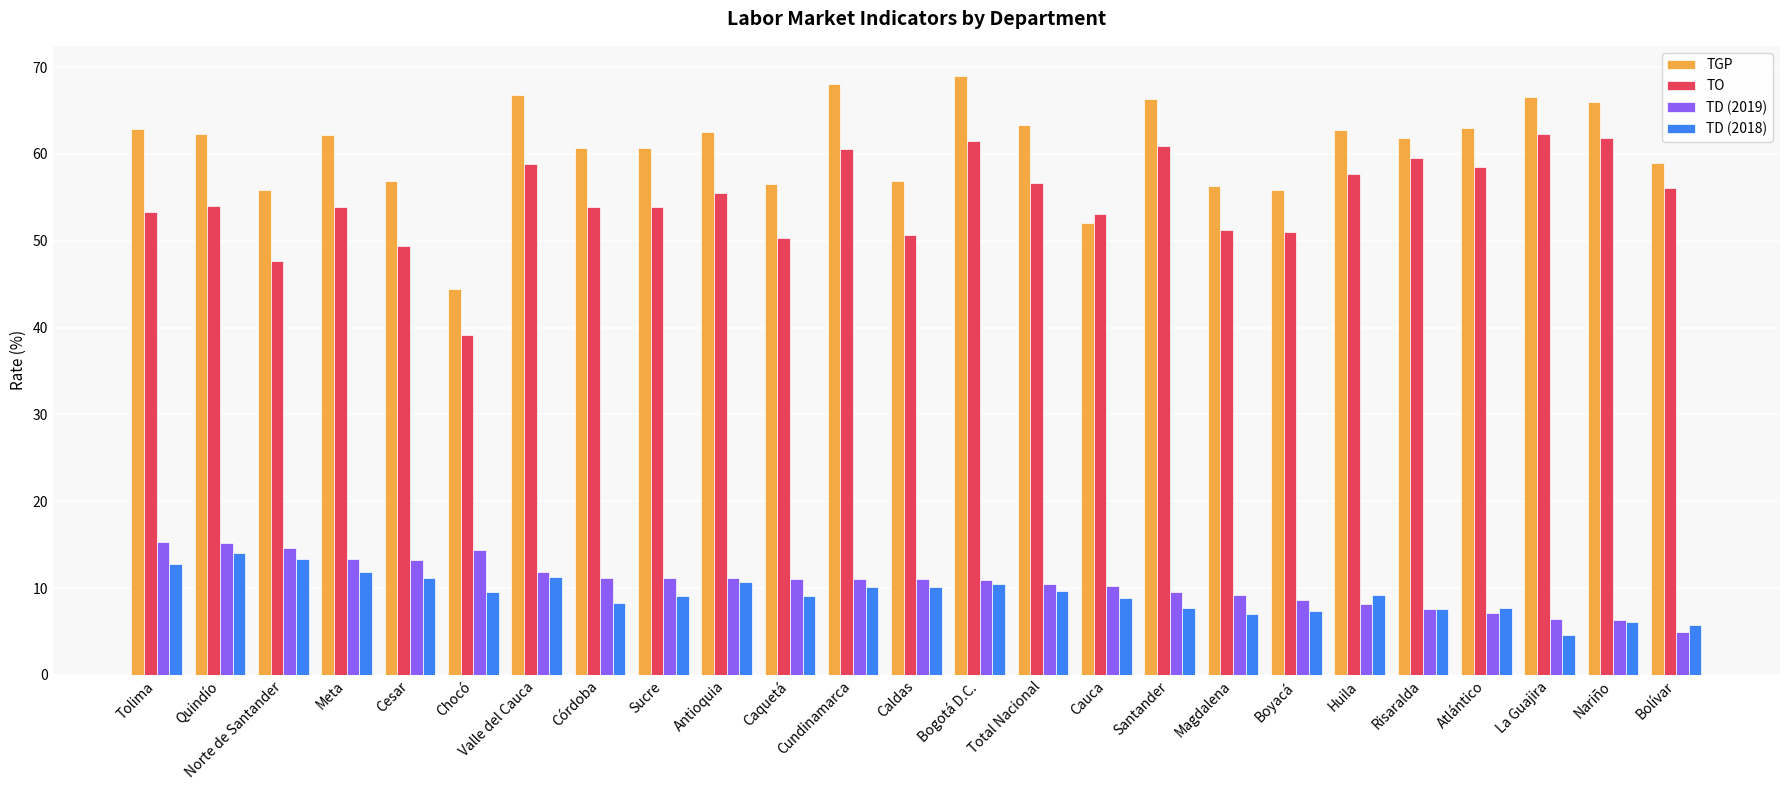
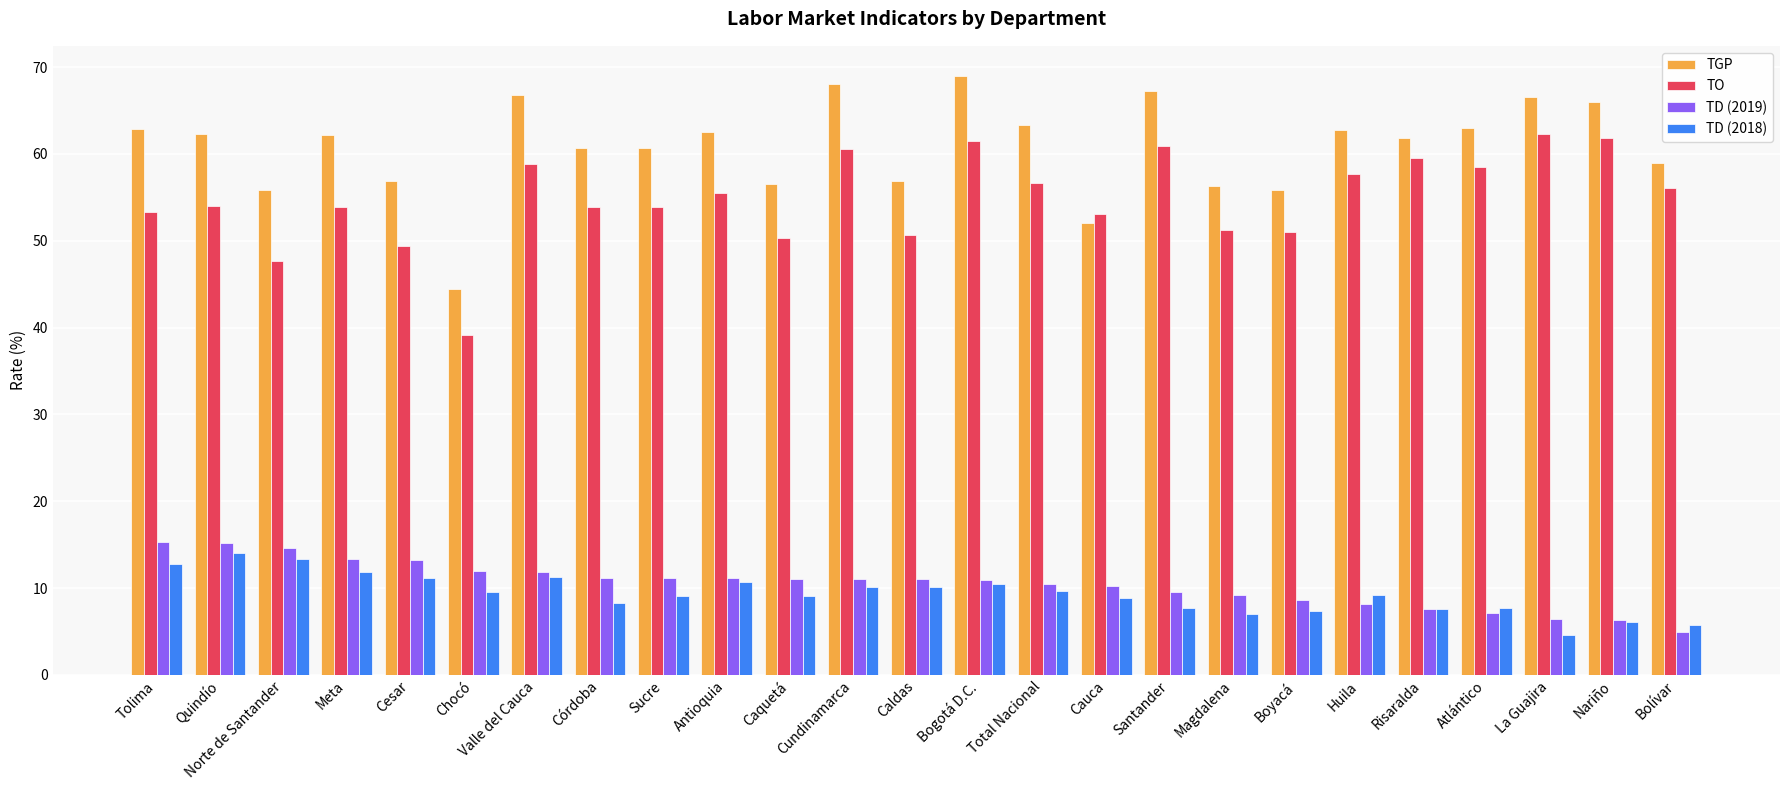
TD (2019), Chocó: 14 -> 12
TGP, Santander: 66 -> 67
